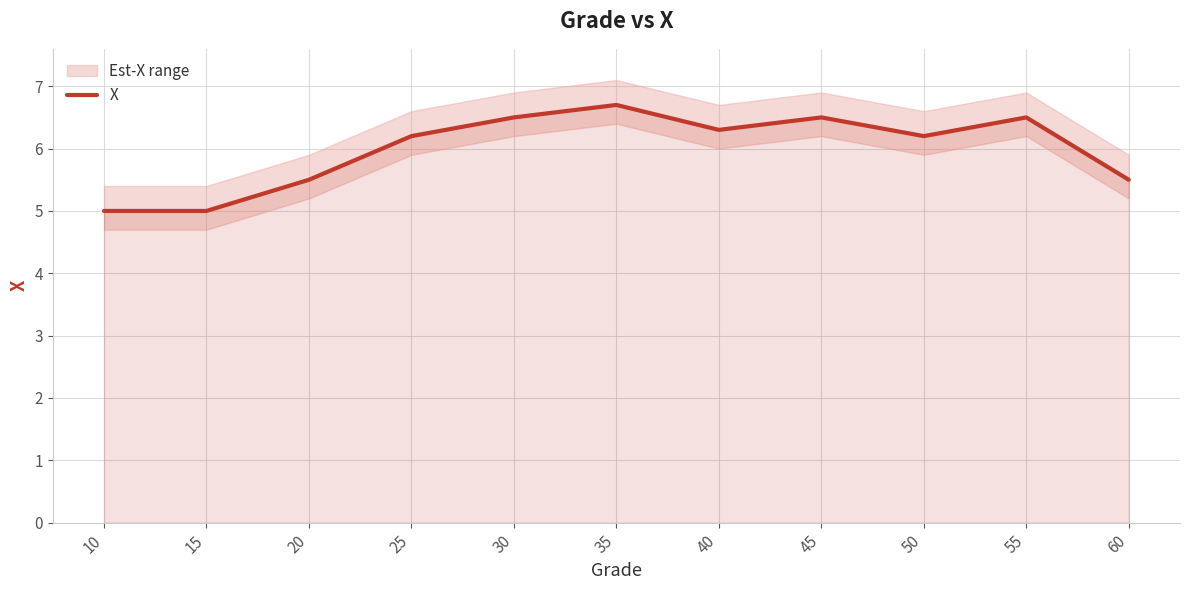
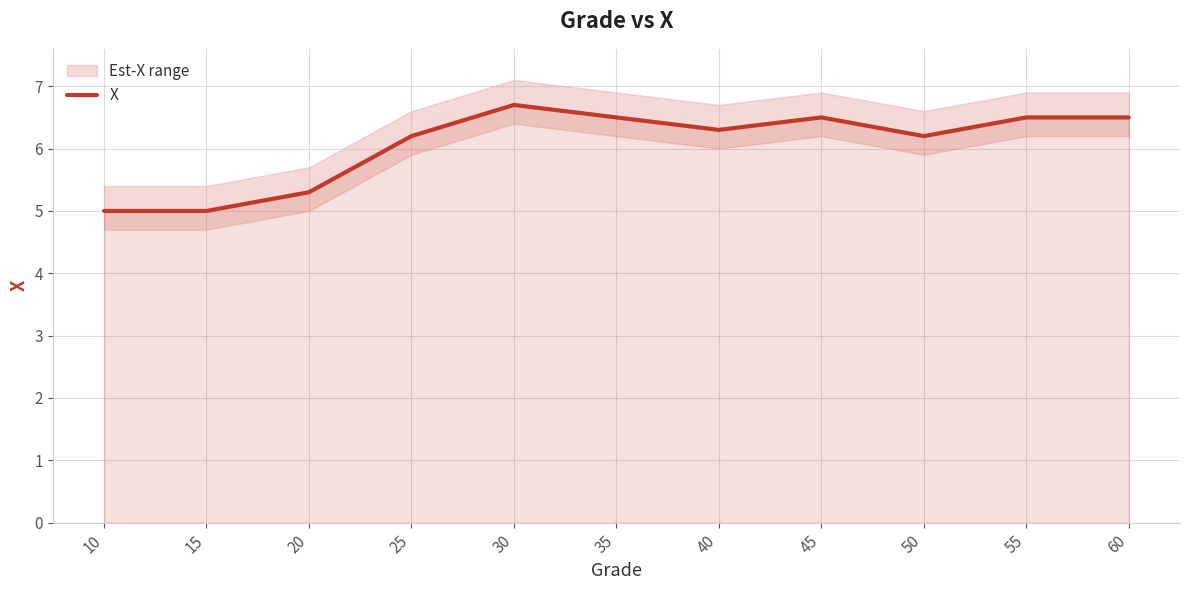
X, 20: 5.5 -> 5.3
X, 30: 6.5 -> 6.7
X, 35: 6.7 -> 6.5
X, 60: 5.5 -> 6.5
